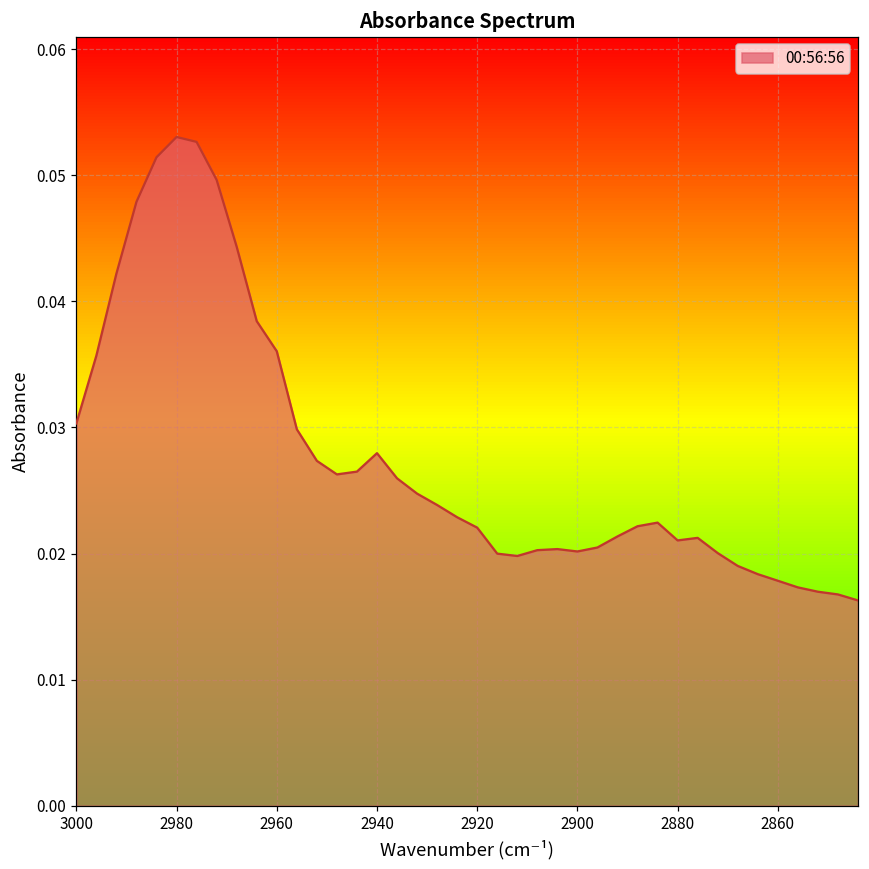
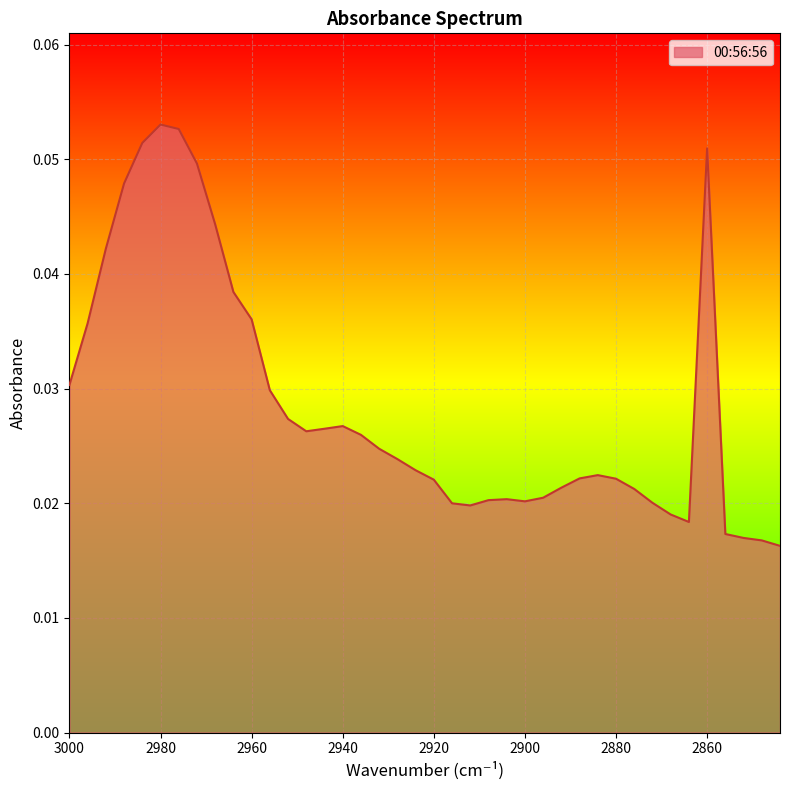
2940: 0.0280 -> 0.0267
2880: 0.0210 -> 0.0221
2860: 0.0178 -> 0.0510
